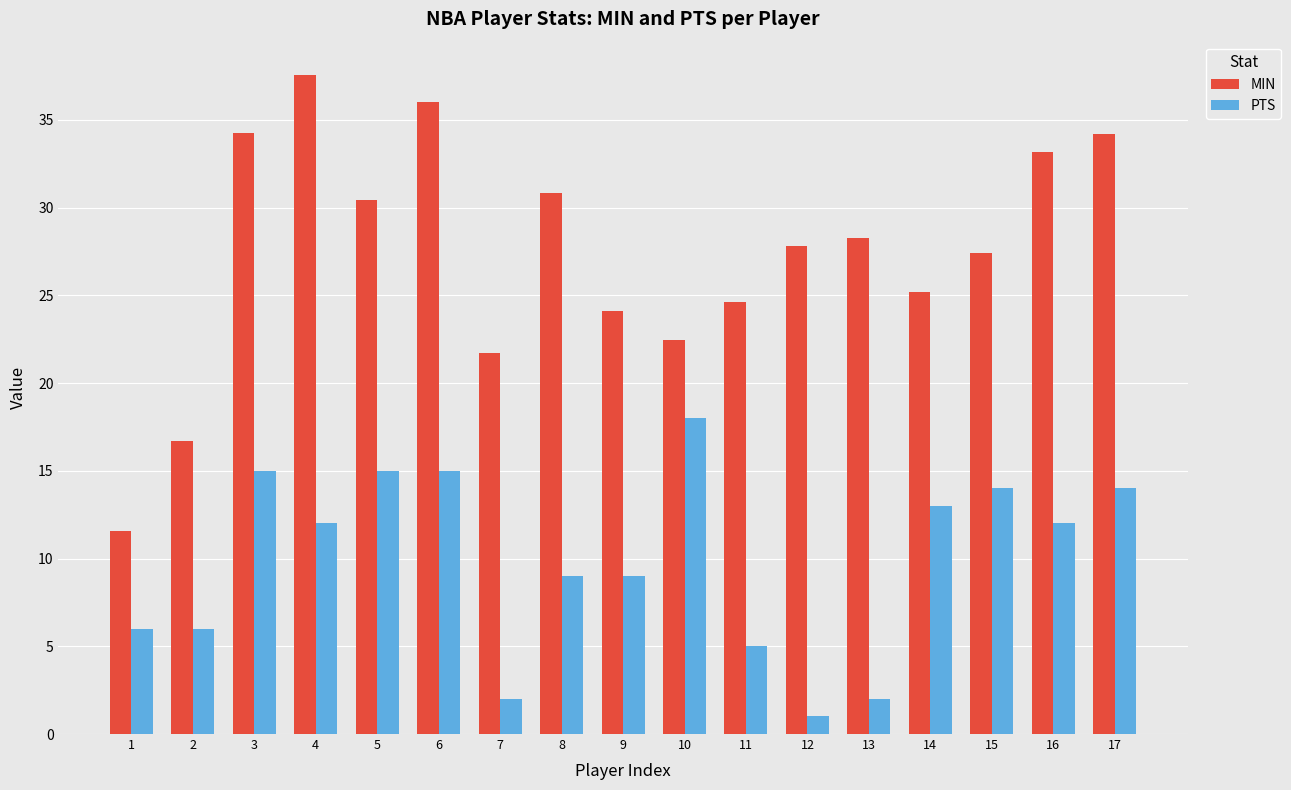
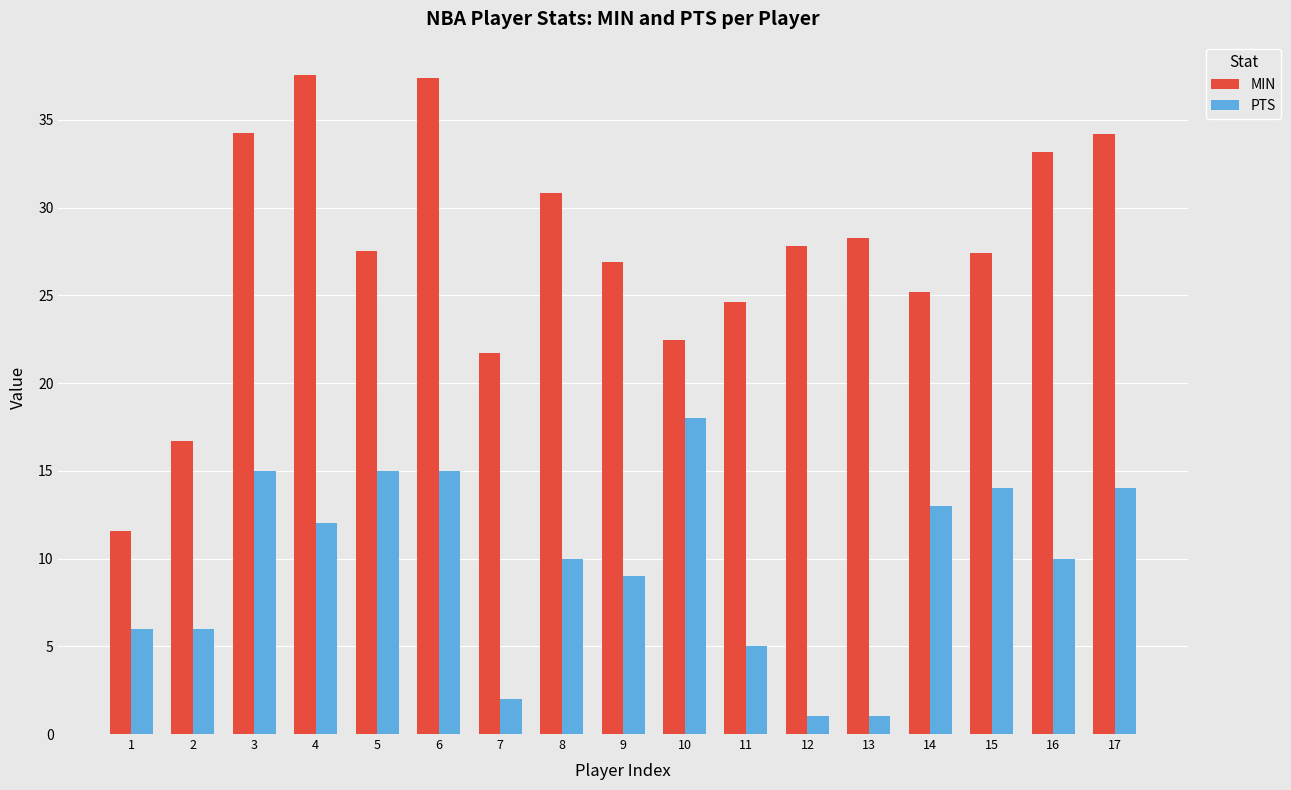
MIN, 5: 30.4 -> 27.6
MIN, 6: 36.0 -> 37.4
PTS, 8: 9 -> 10
MIN, 9: 24.1 -> 26.9
PTS, 13: 2 -> 1
PTS, 16: 12 -> 10
